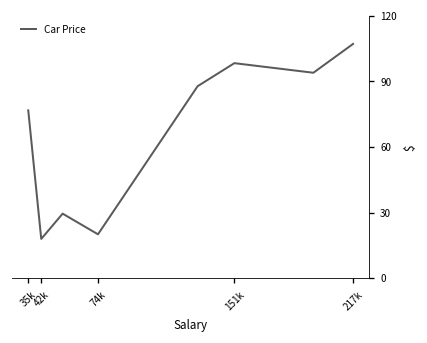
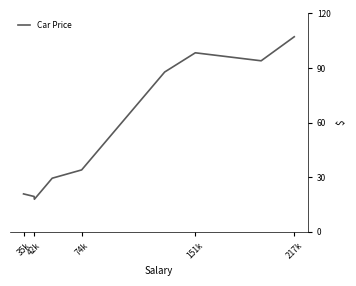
35k: 77 -> 21
74k: 20 -> 34
